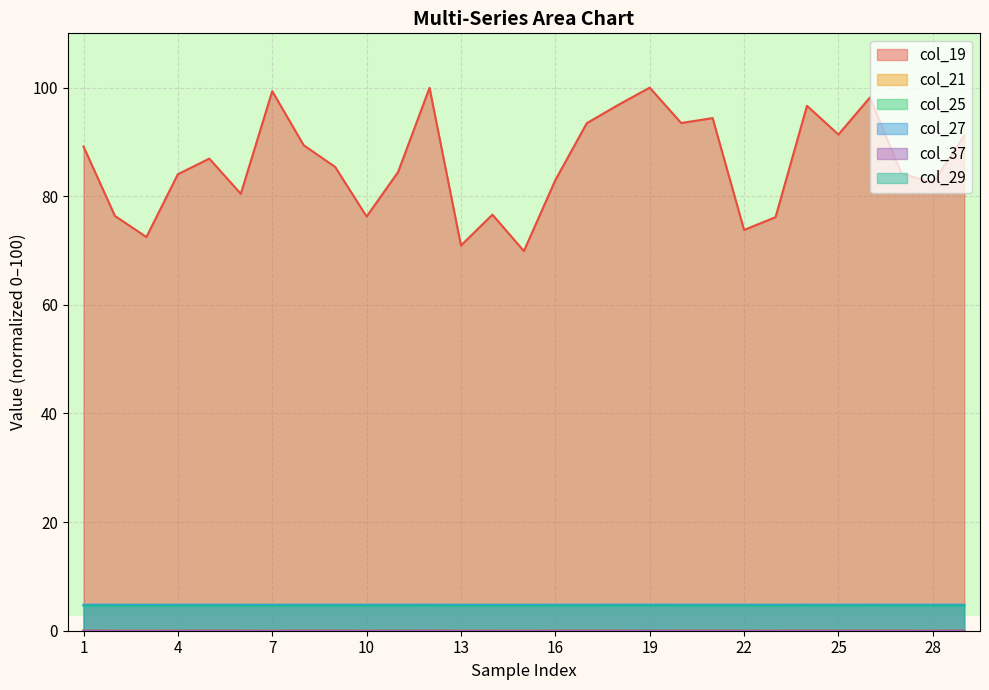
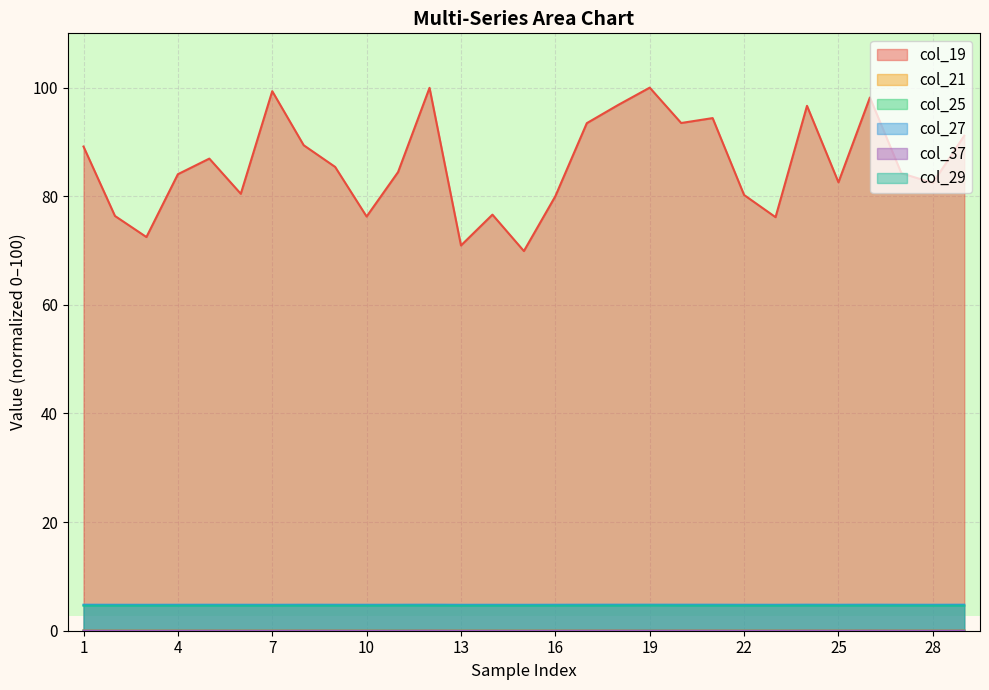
col_19, 16: 83 -> 80
col_19, 22: 74 -> 80
col_19, 25: 91 -> 83
